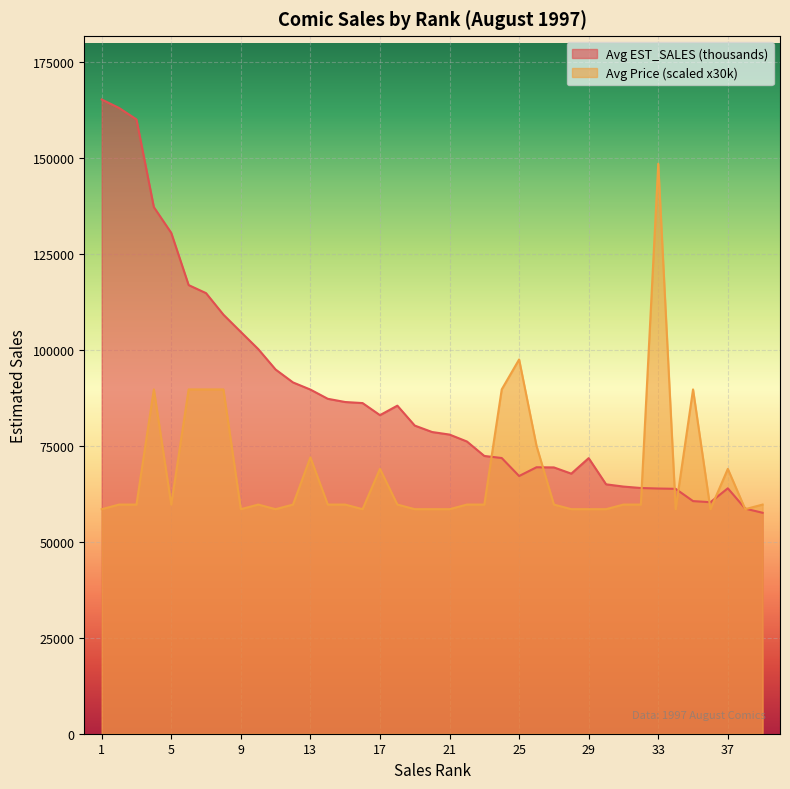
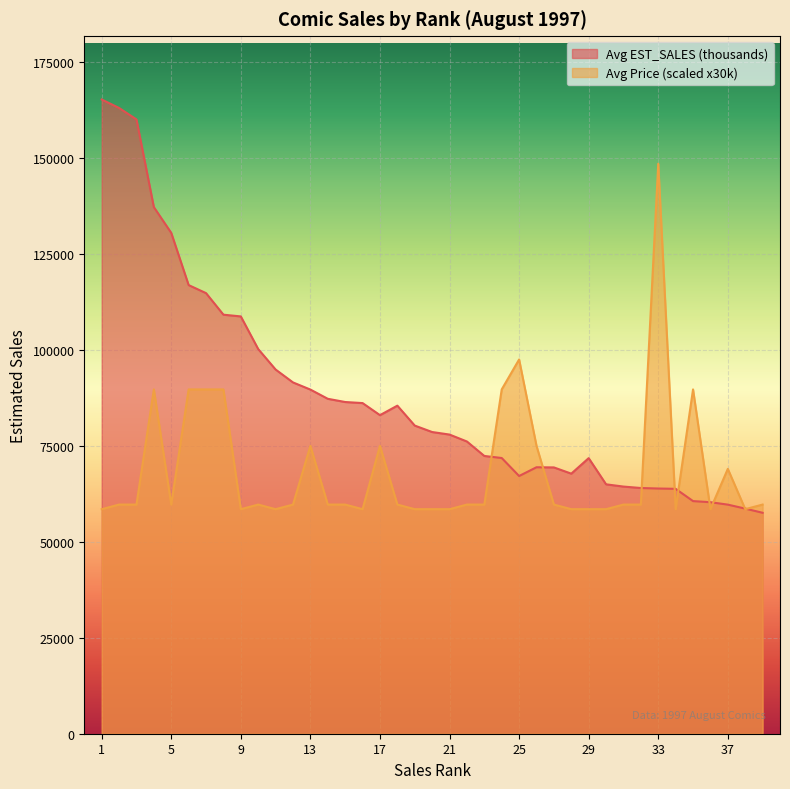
Avg EST_SALES (thousands), 9: 105000 -> 109000
Avg Price (scaled x30k), 13: 72000 -> 75000
Avg Price (scaled x30k), 17: 69000 -> 75000
Avg EST_SALES (thousands), 37: 64000 -> 60000
